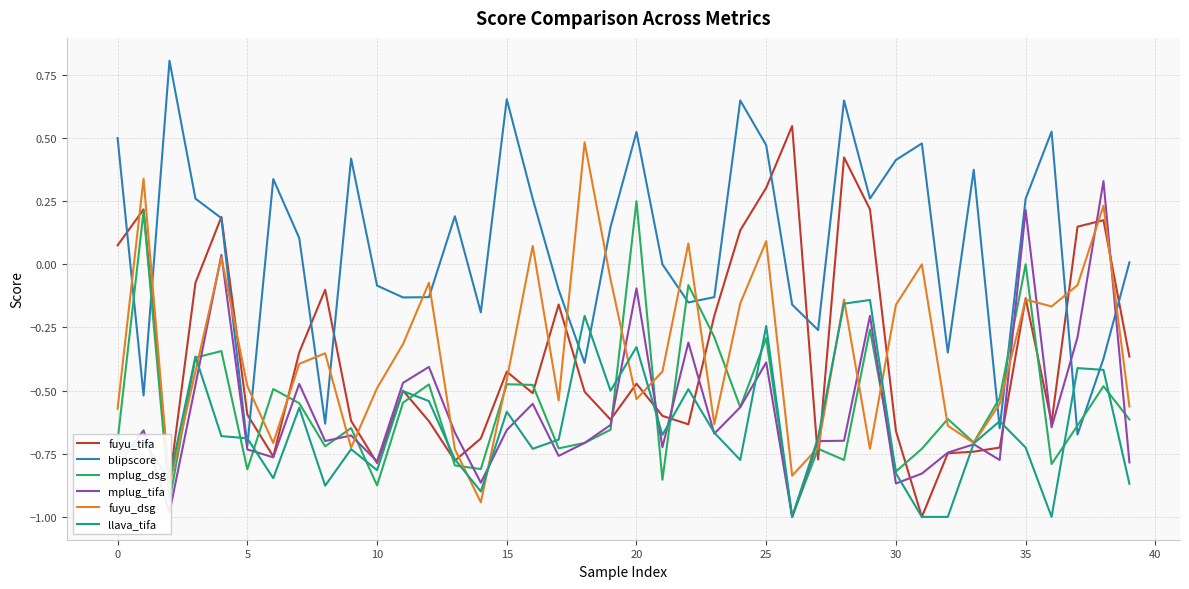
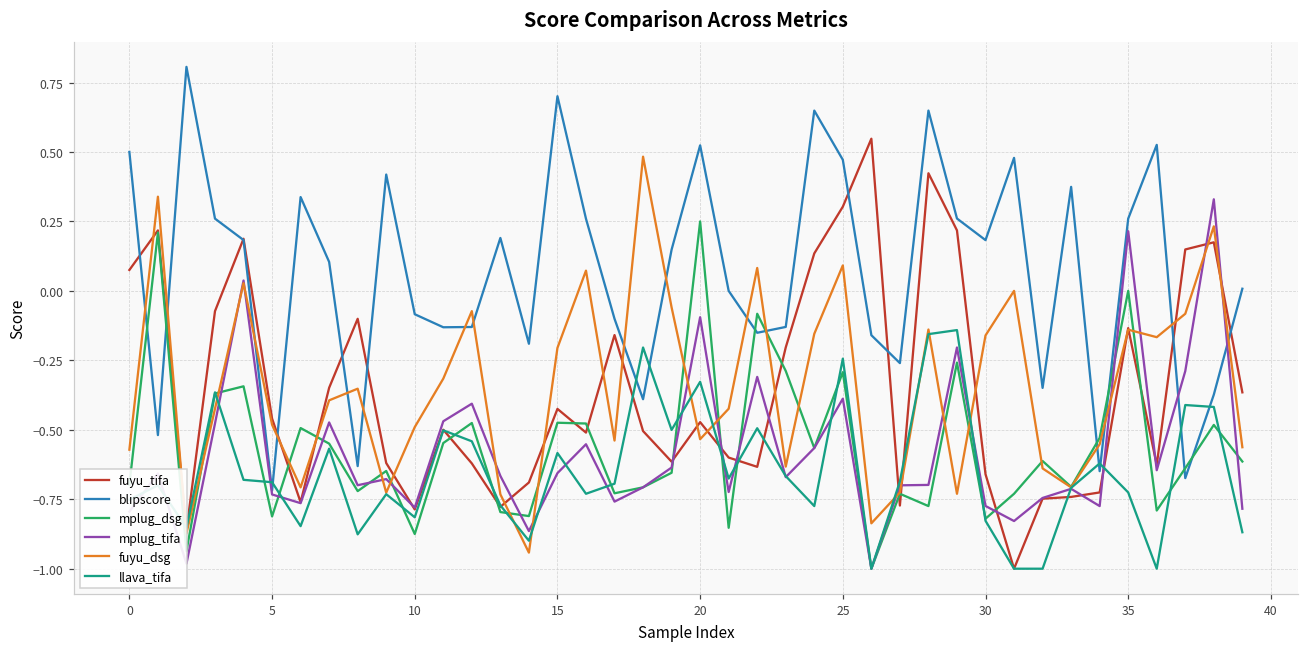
fuyu_tifa, 5: -0.59 -> -0.46
blipscore, 15: 0.65 -> 0.70
fuyu_dsg, 15: -0.46 -> -0.21
blipscore, 30: 0.41 -> 0.18
mplug_tifa, 30: -0.87 -> -0.77
